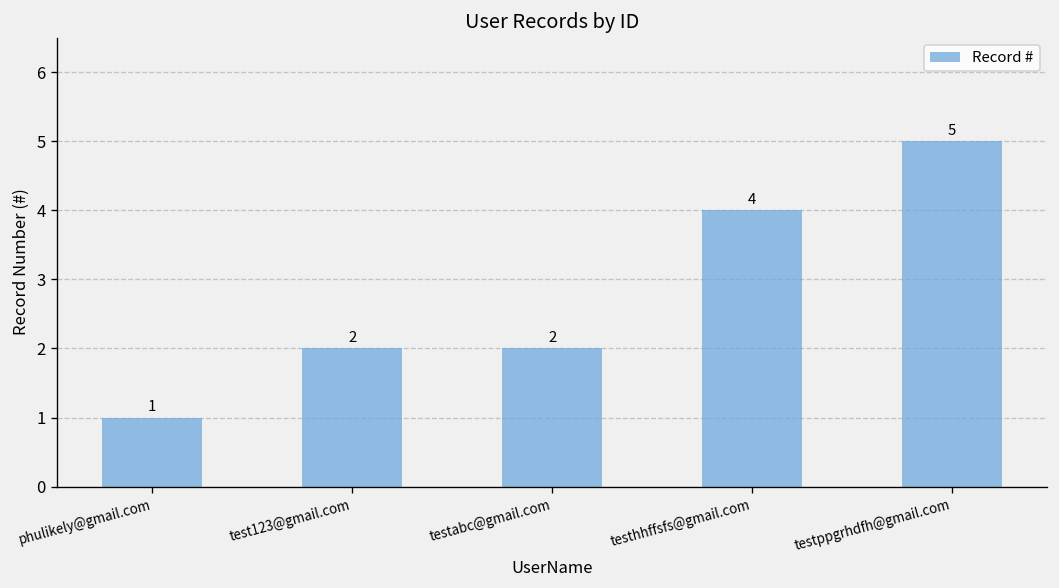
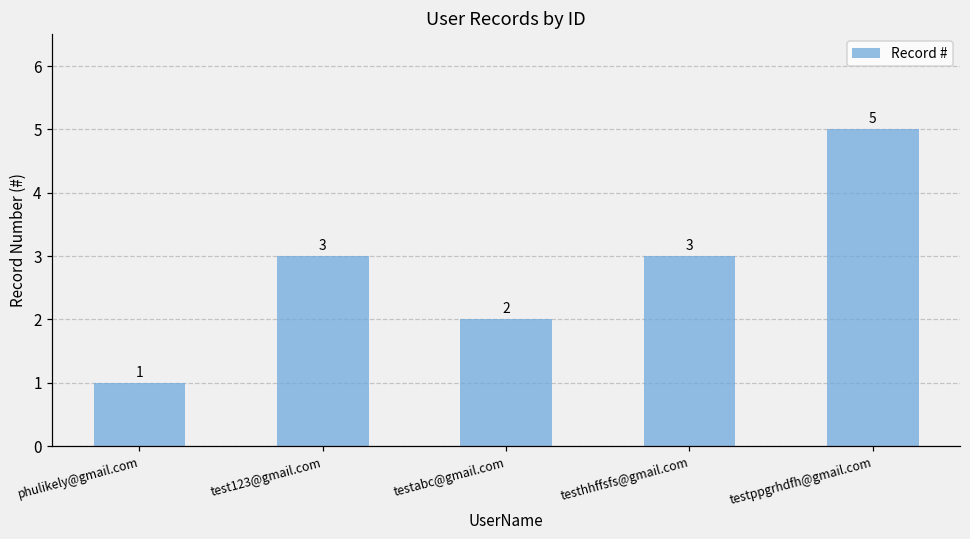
test123@gmail.com: 2 -> 3
testhhffsfs@gmail.com: 4 -> 3
